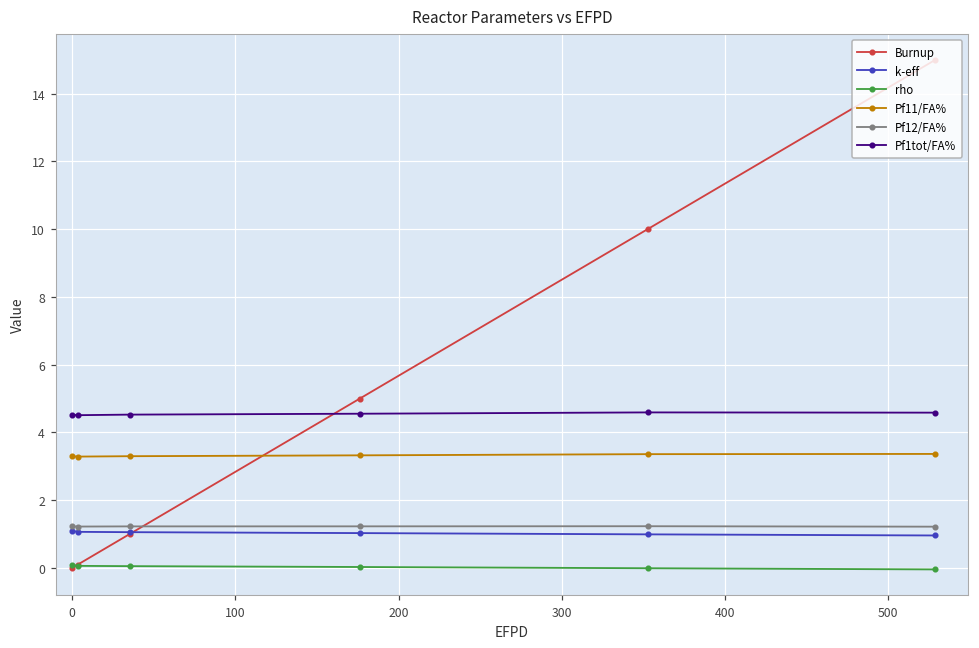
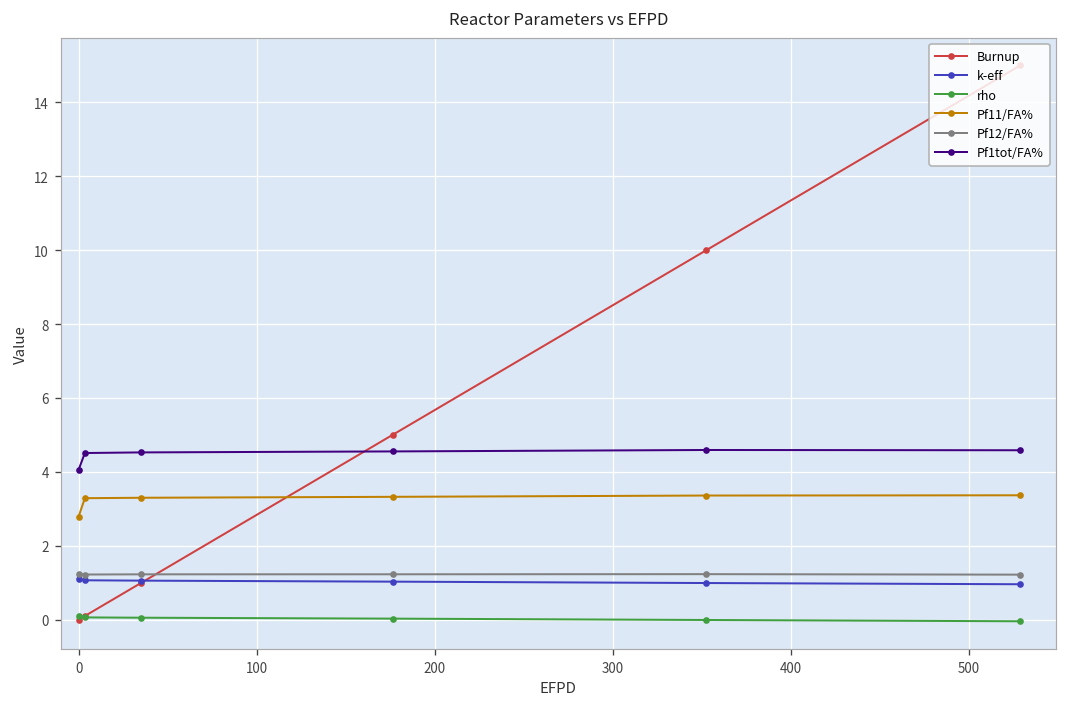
Pf11/FA%, 0: 3.3 -> 2.8
Pf1tot/FA%, 0: 4.5 -> 4.1
